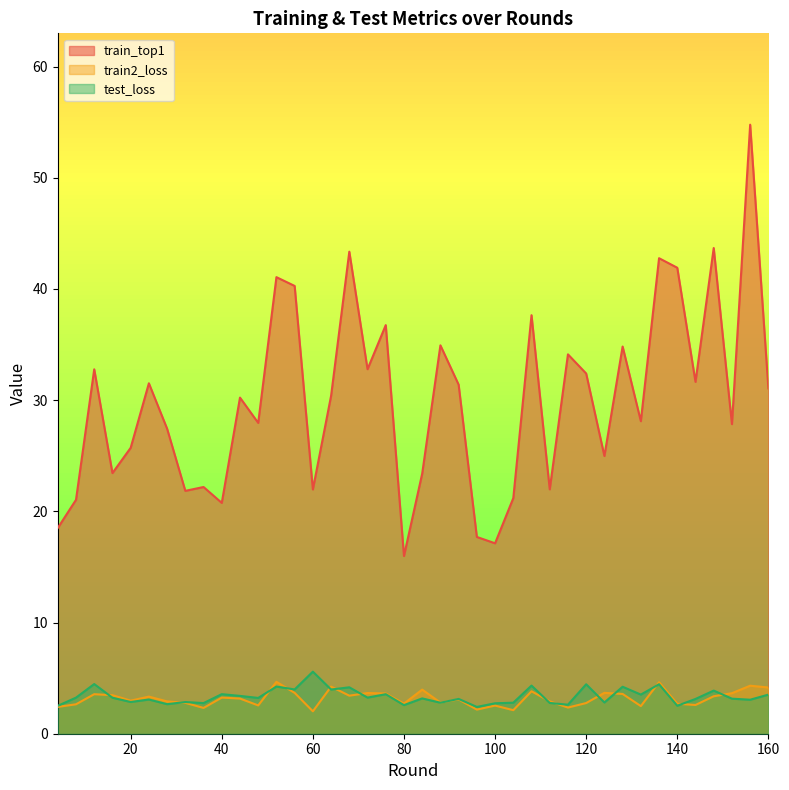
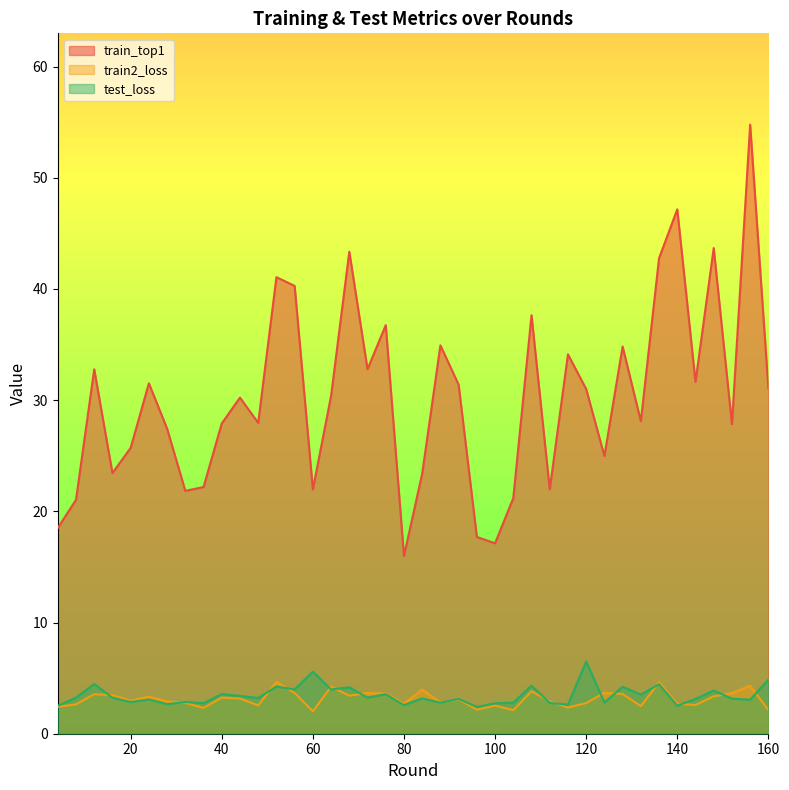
train_top1, 40: 20.8 -> 27.9
train_top1, 120: 32.4 -> 31.0
test_loss, 120: 4.4 -> 6.5
train_top1, 140: 41.9 -> 47.2
train2_loss, 160: 4.2 -> 2.1
test_loss, 160: 3.5 -> 4.9
